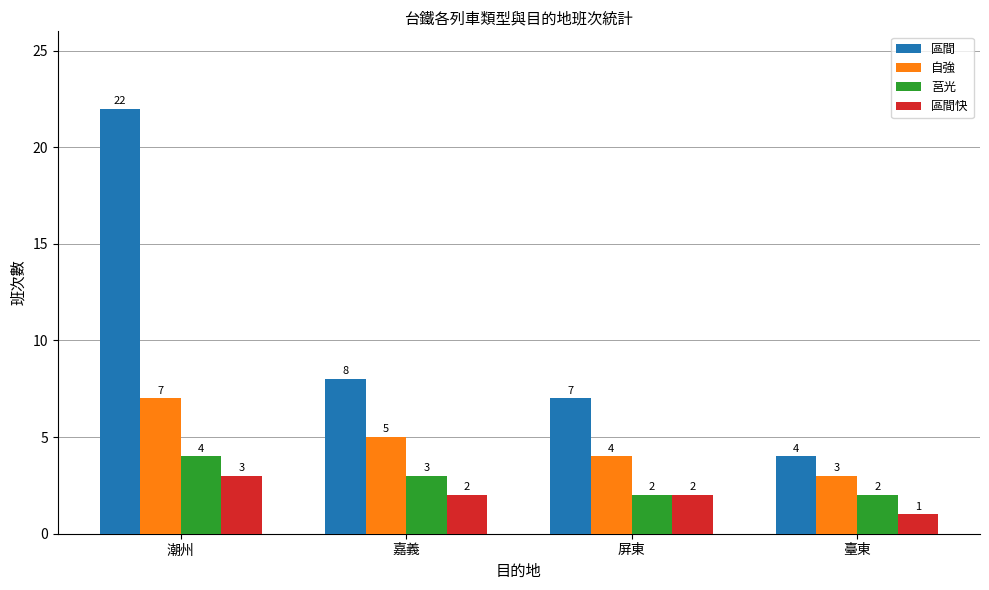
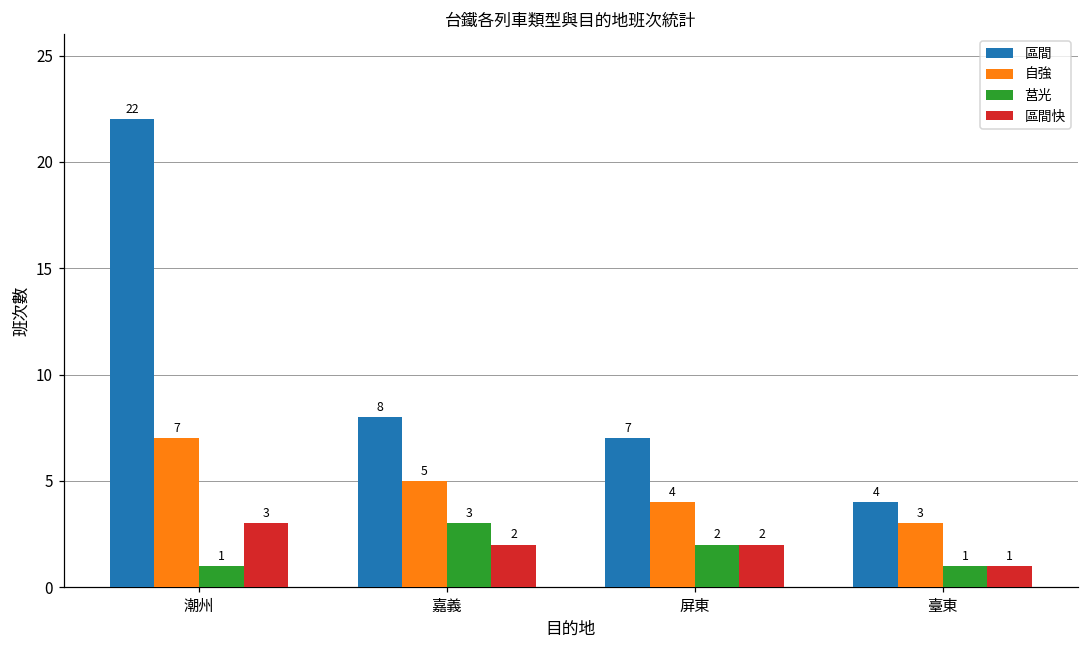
莒光, 潮州: 4 -> 1
莒光, 臺東: 2 -> 1
